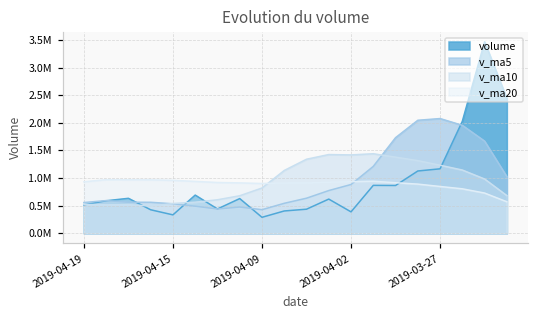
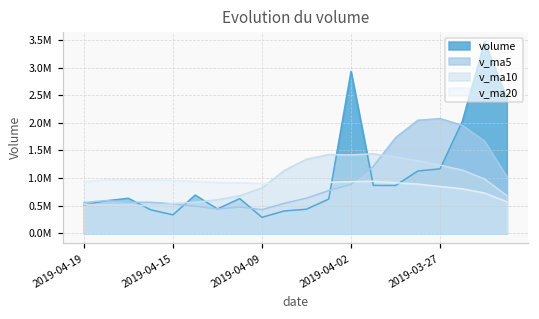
volume, 2019-04-02: 400000 -> 2900000
